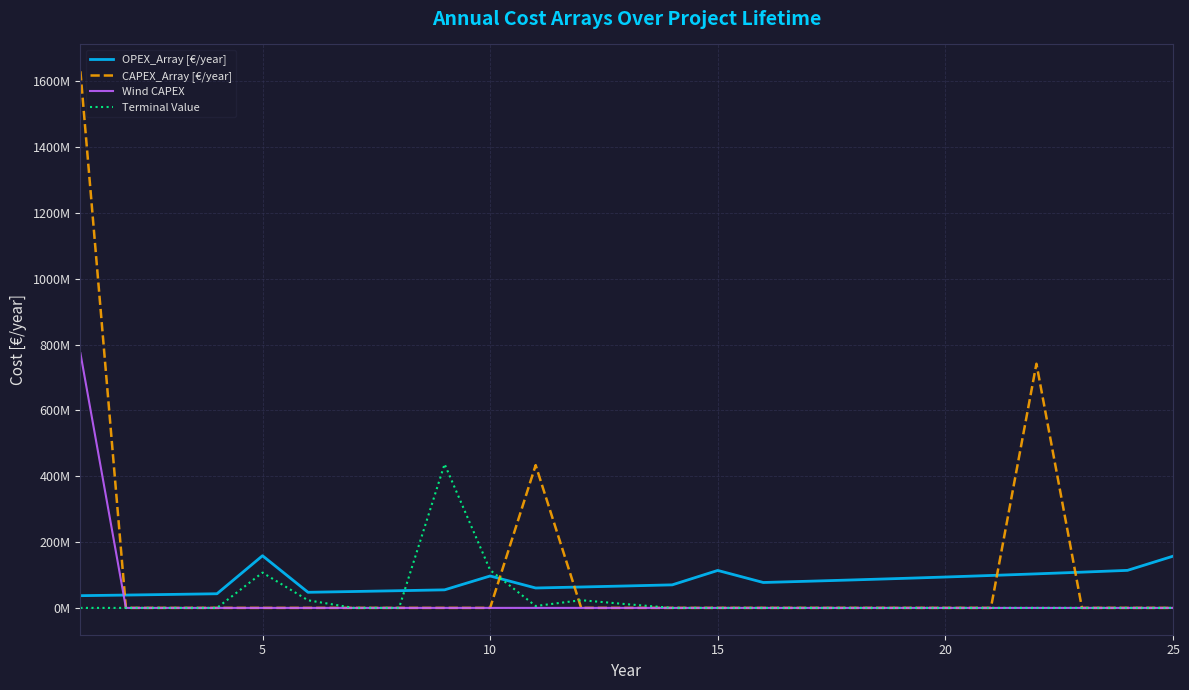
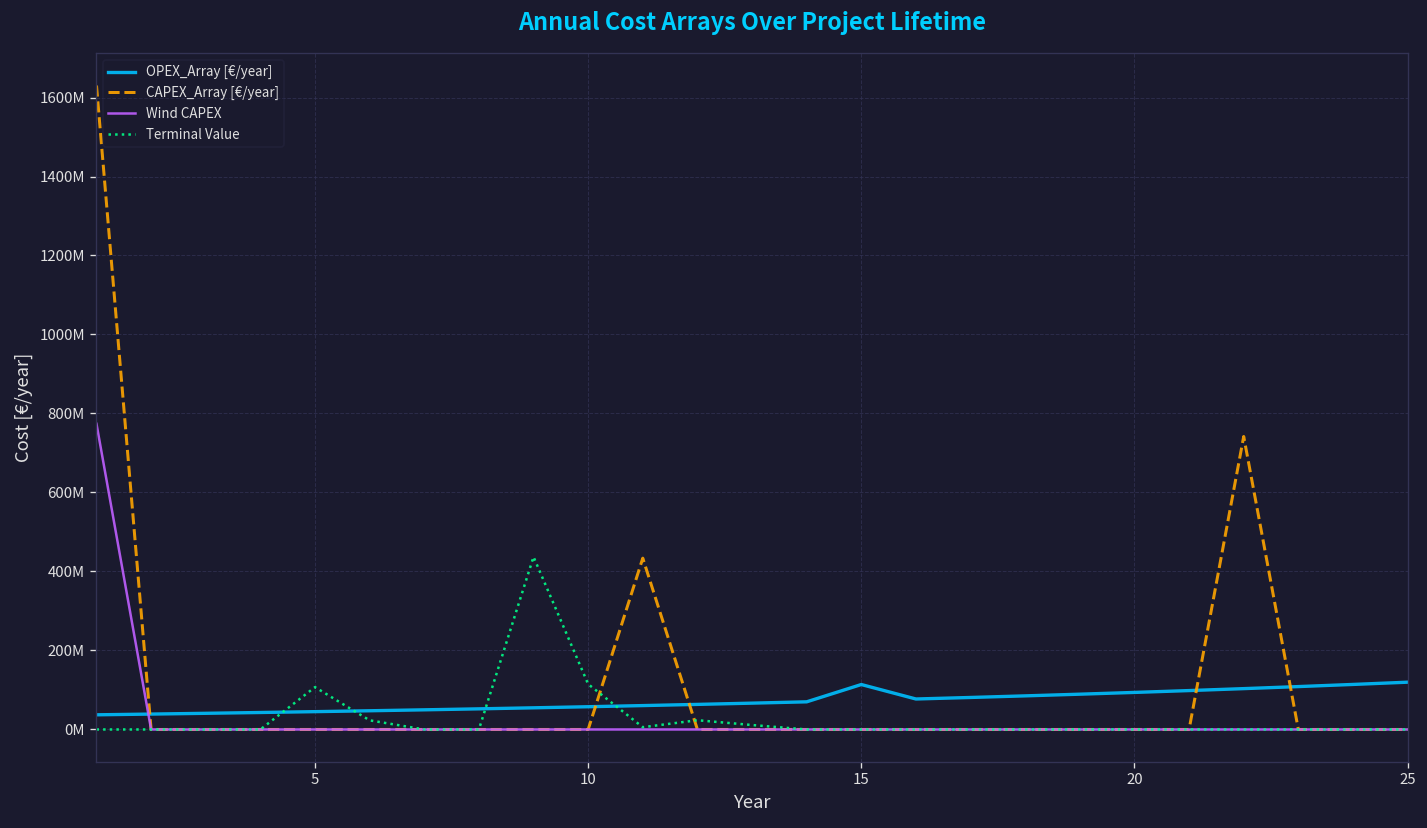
OPEX_Array [€/year], 5: 160000000 -> 50000000
OPEX_Array [€/year], 10: 100000000 -> 60000000
OPEX_Array [€/year], 25: 160000000 -> 120000000
